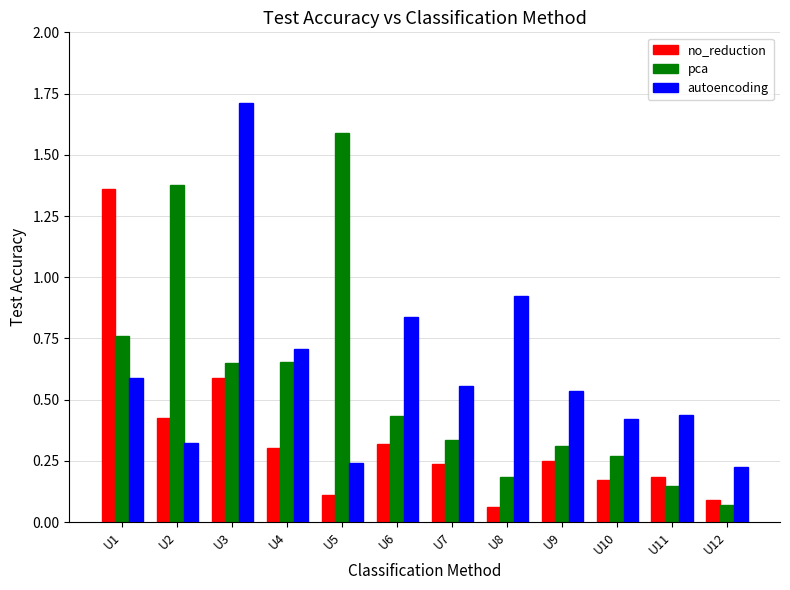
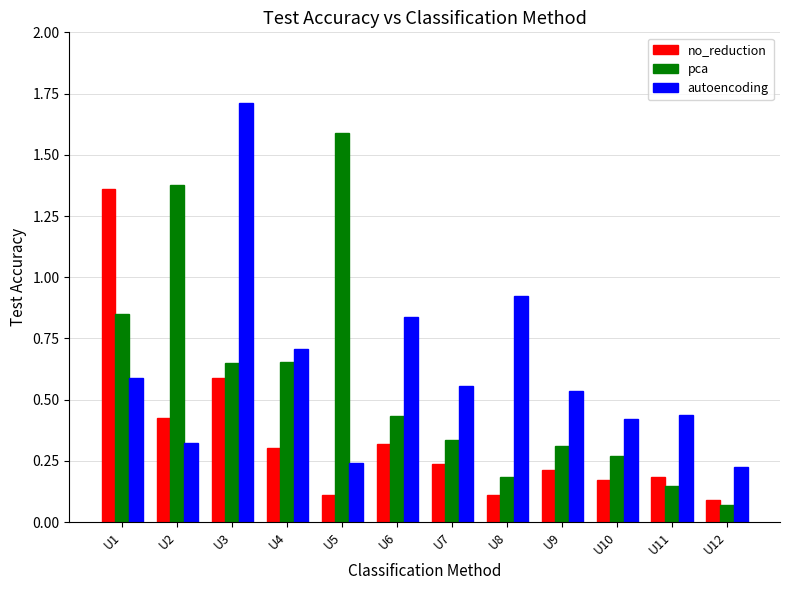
pca, U1: 0.76 -> 0.85
no_reduction, U8: 0.06 -> 0.11
no_reduction, U9: 0.25 -> 0.21
